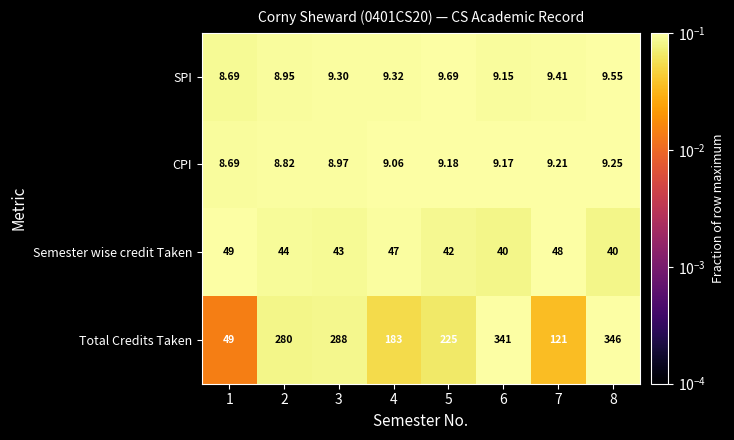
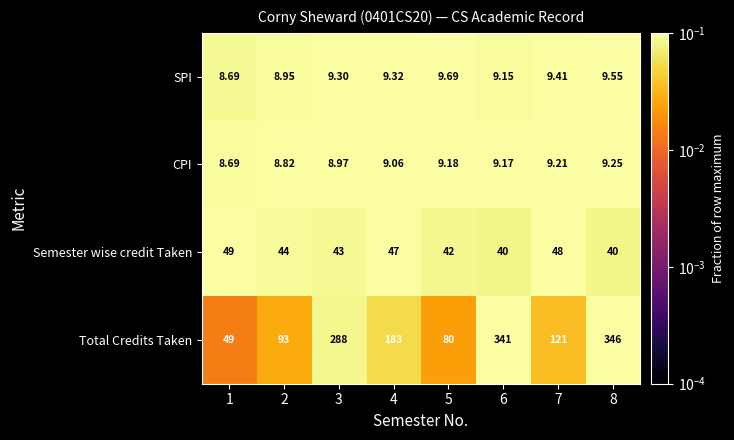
Total Credits Taken, 2: 280 -> 93
Total Credits Taken, 5: 225 -> 80
